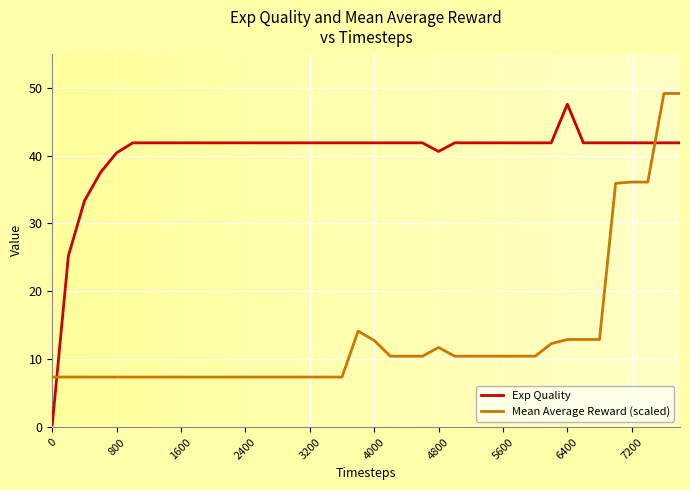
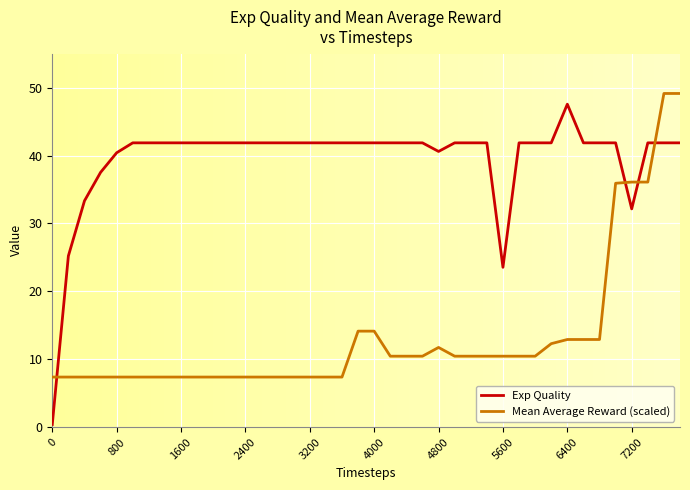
Mean Average Reward (scaled), 4000: 13 -> 14
Exp Quality, 5600: 42 -> 24
Exp Quality, 7200: 42 -> 32
